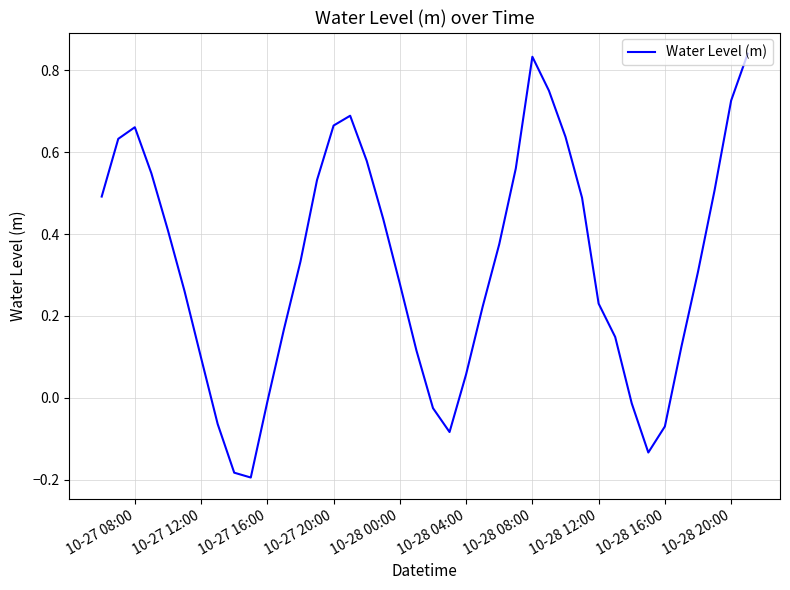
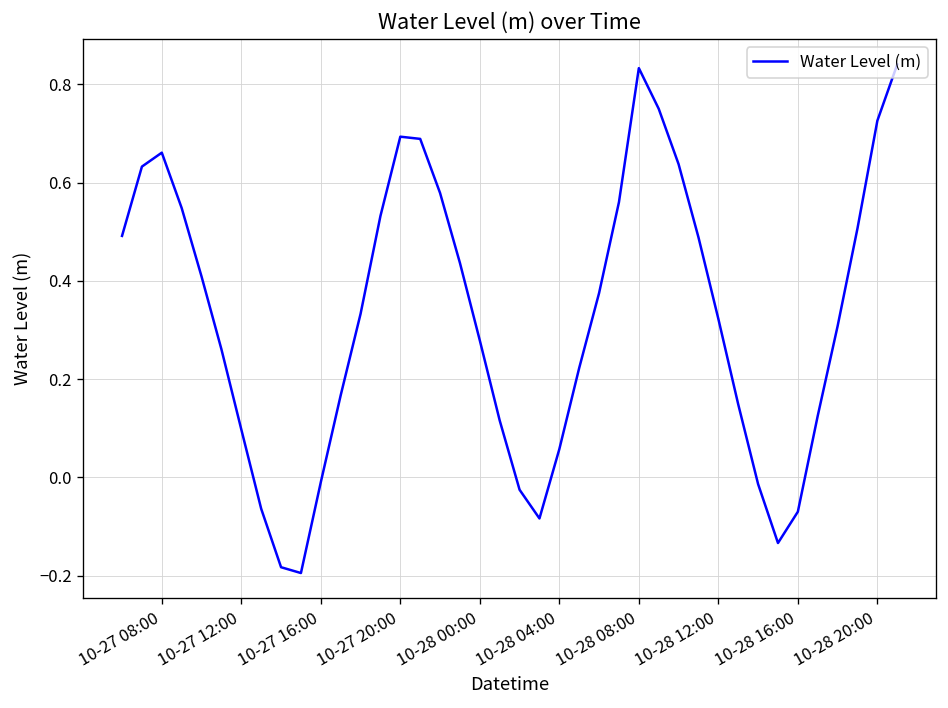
10-27 20:00: 0.67 -> 0.69
10-28 12:00: 0.23 -> 0.32
